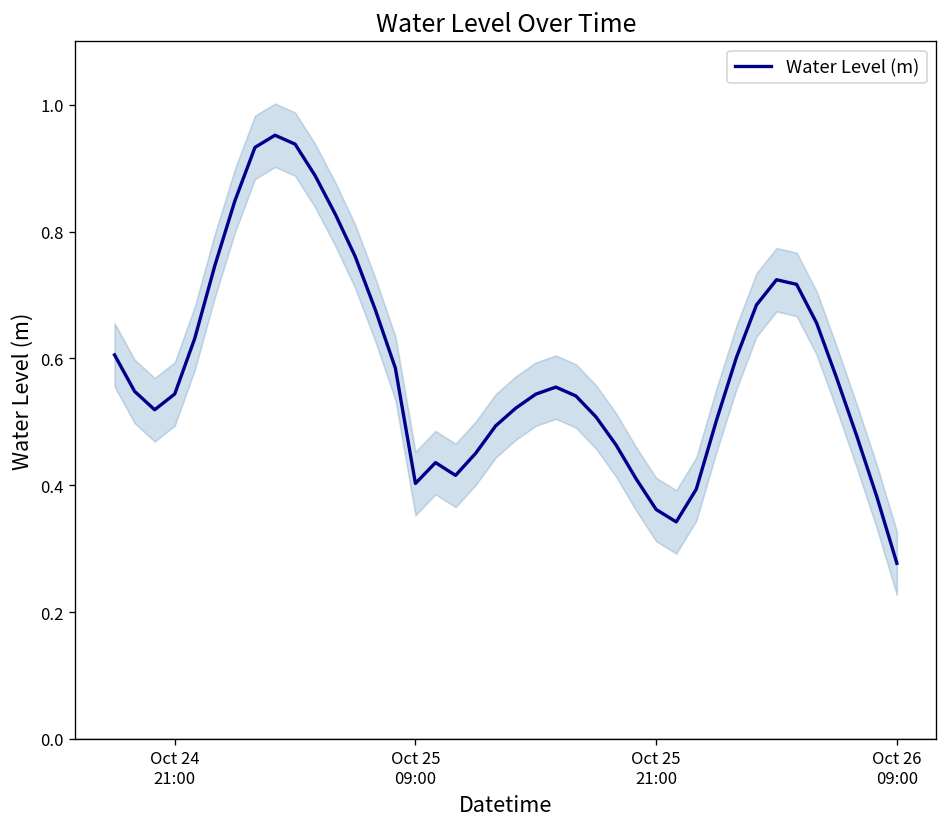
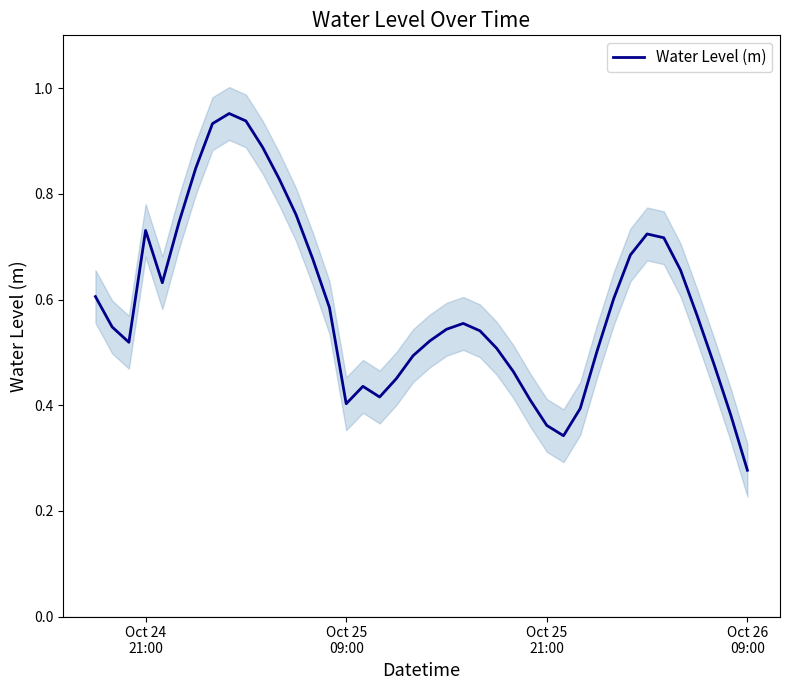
Water Level (m), Oct 24 21:00: 0.54 -> 0.73
